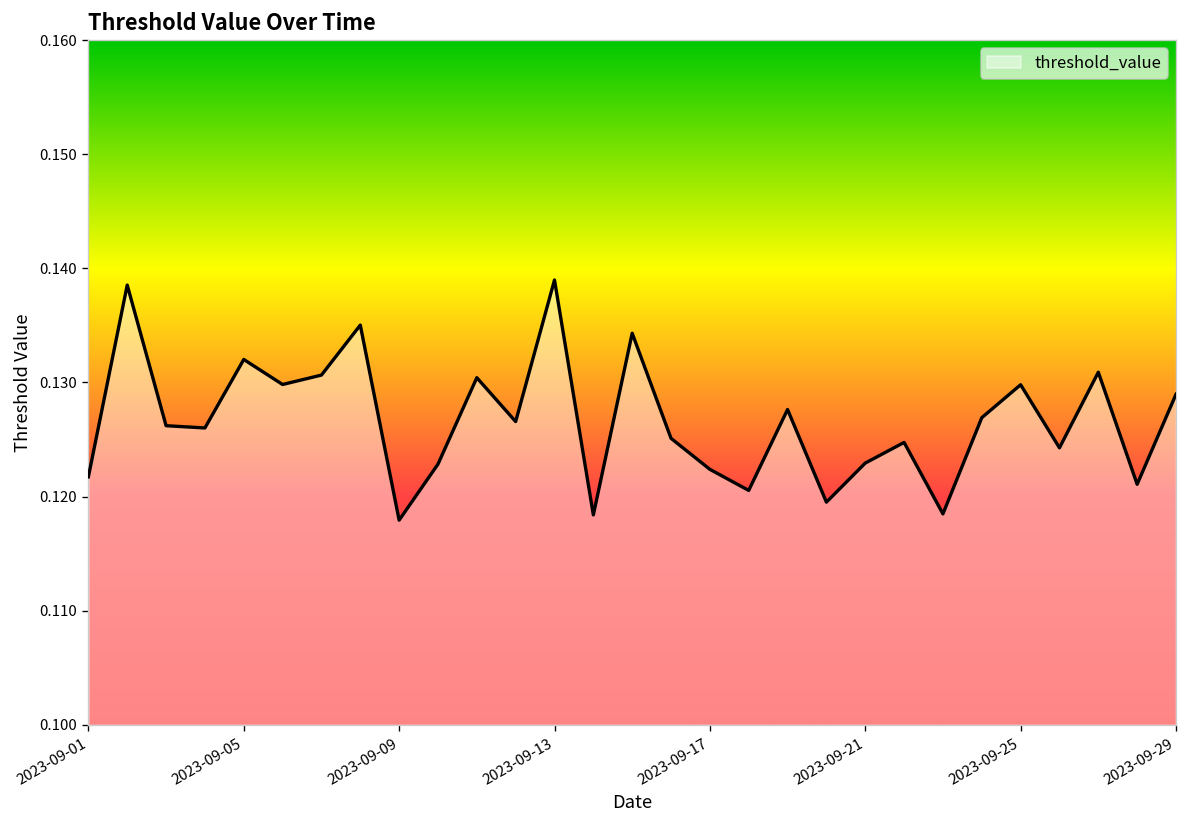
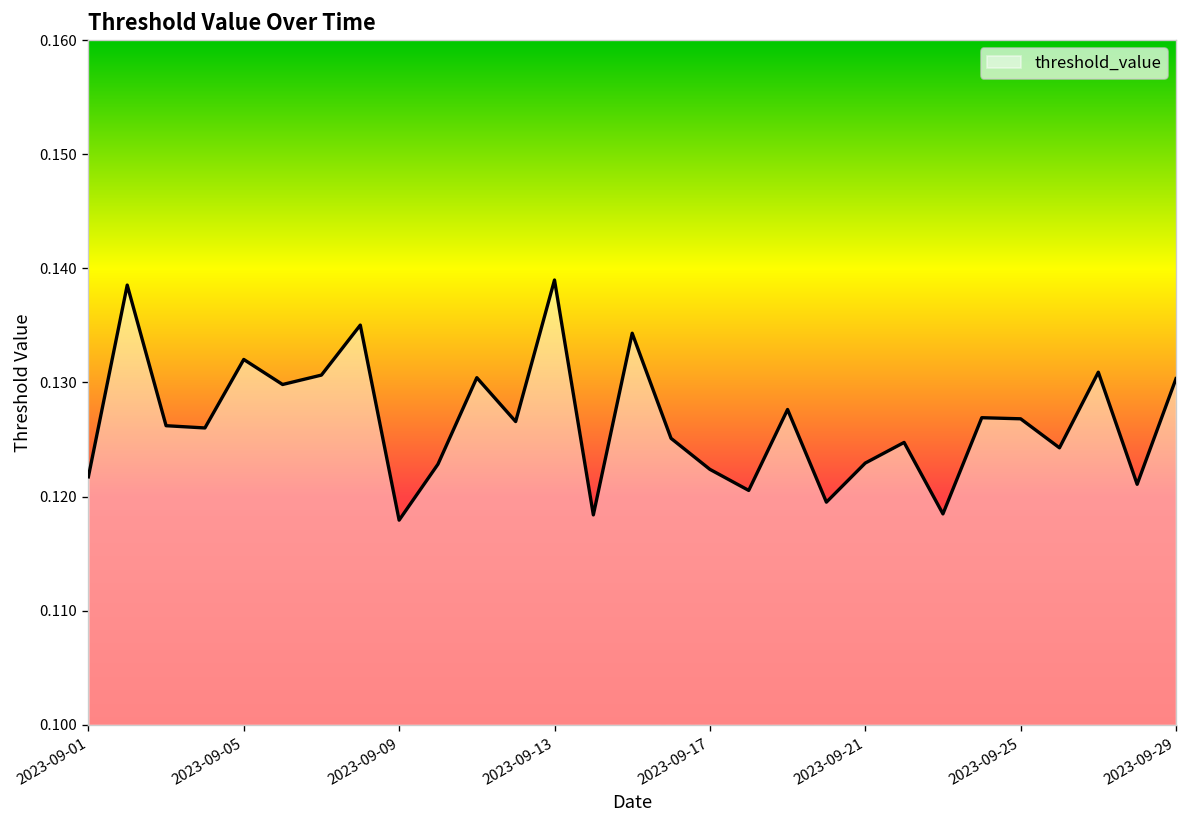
2023-09-25: 0.130 -> 0.127
2023-09-29: 0.129 -> 0.130
